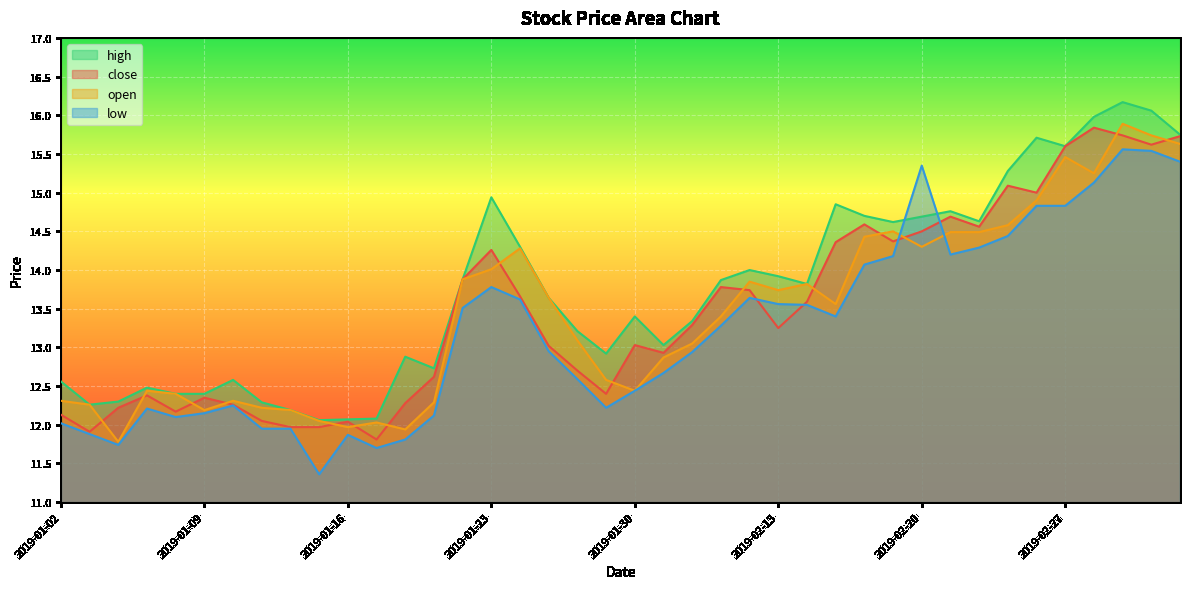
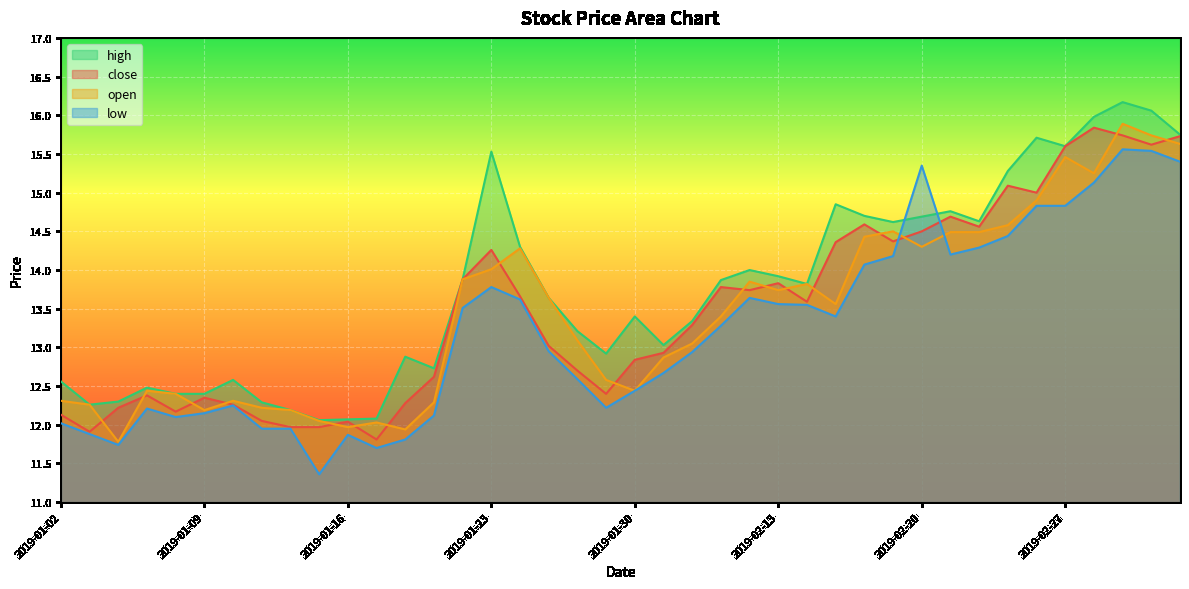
high, 2019-01-23: 14.9 -> 15.5
close, 2019-01-30: 13.0 -> 12.8
close, 2019-02-13: 13.3 -> 13.8
